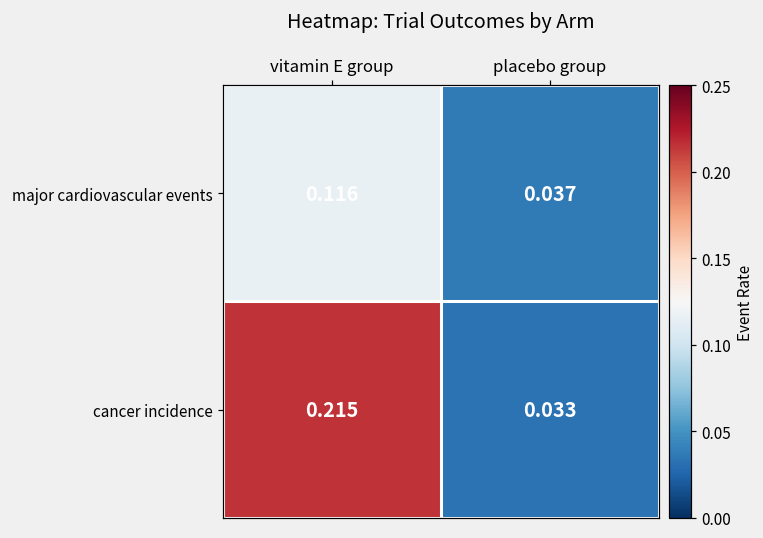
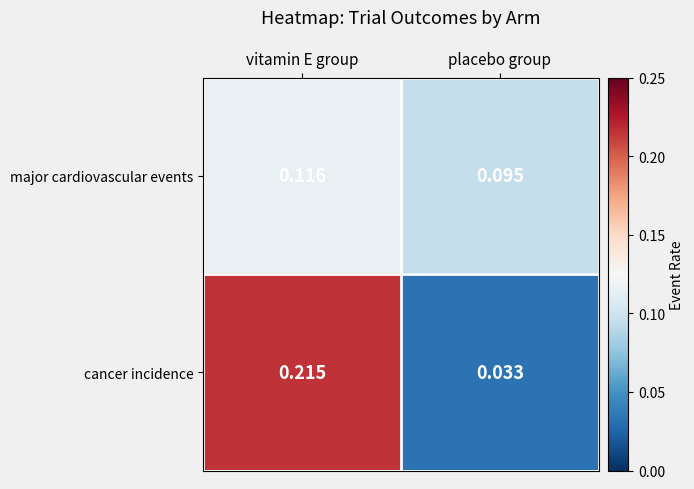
major cardiovascular events, placebo group: 0.037 -> 0.095
